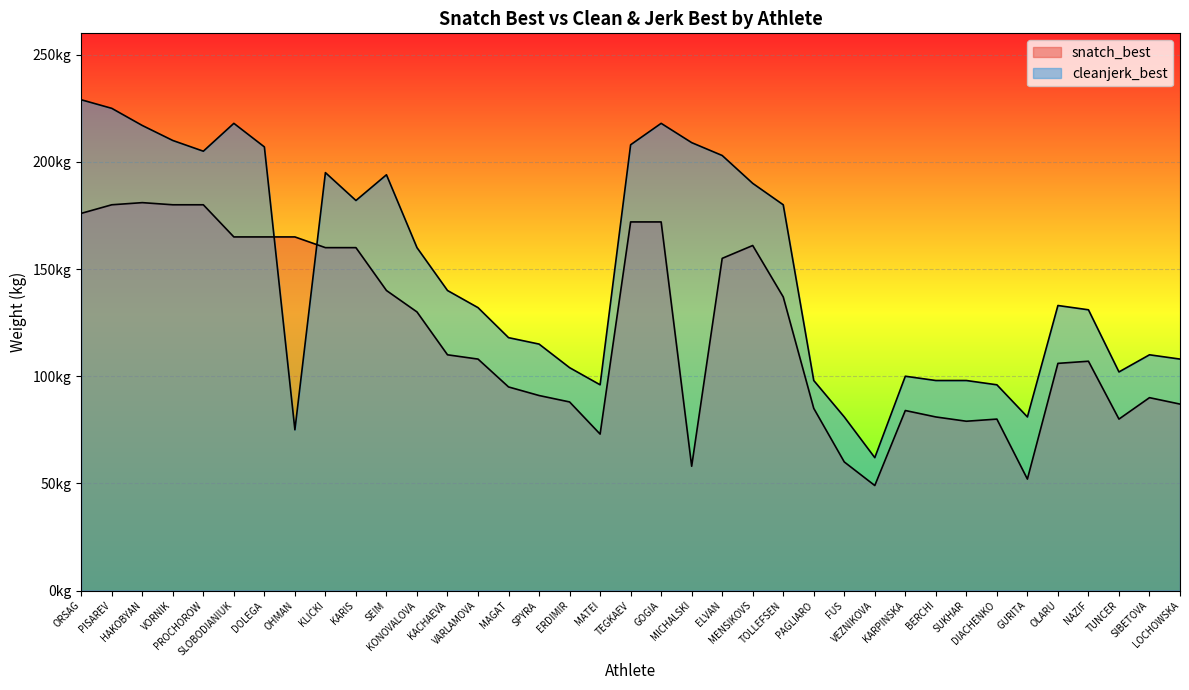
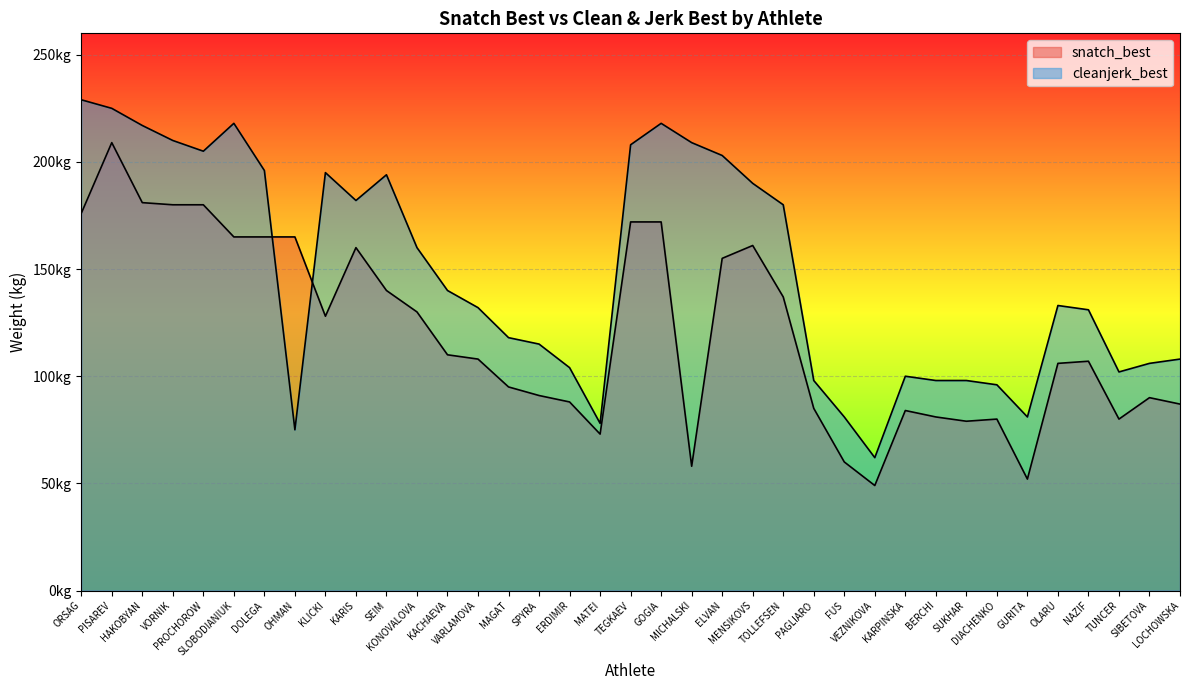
snatch_best, PISAREV: 180kg -> 209kg
cleanjerk_best, DOLEGA: 207kg -> 196kg
snatch_best, KLICKI: 160kg -> 128kg
cleanjerk_best, MATEI: 96kg -> 78kg
cleanjerk_best, SIBETOVA: 110kg -> 106kg
